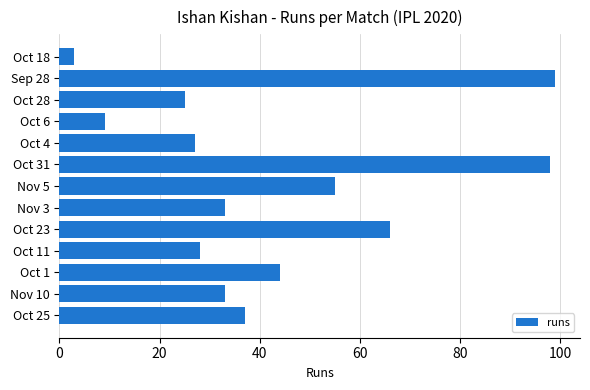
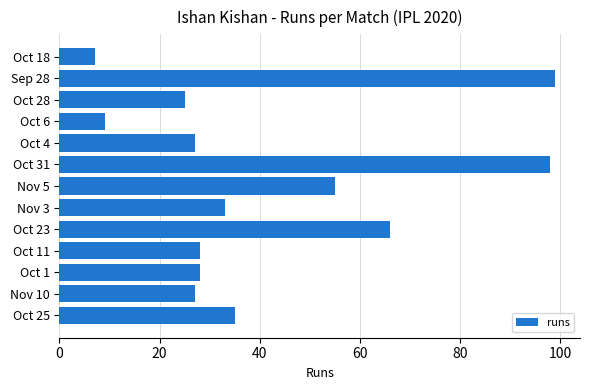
Oct 18: 3 -> 7
Oct 1: 44 -> 28
Nov 10: 33 -> 27
Oct 25: 37 -> 35
